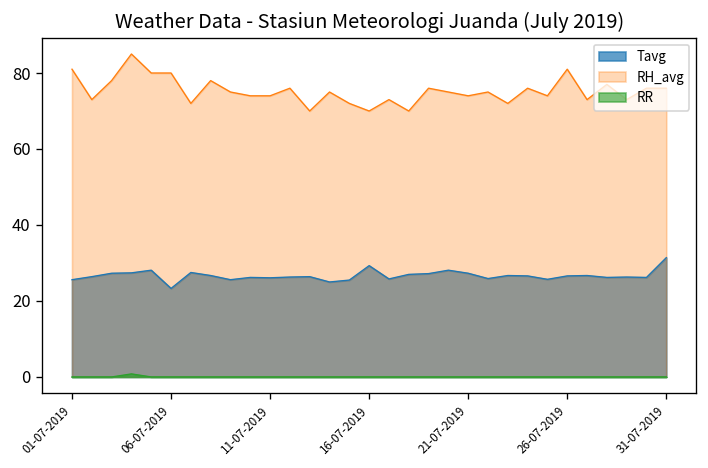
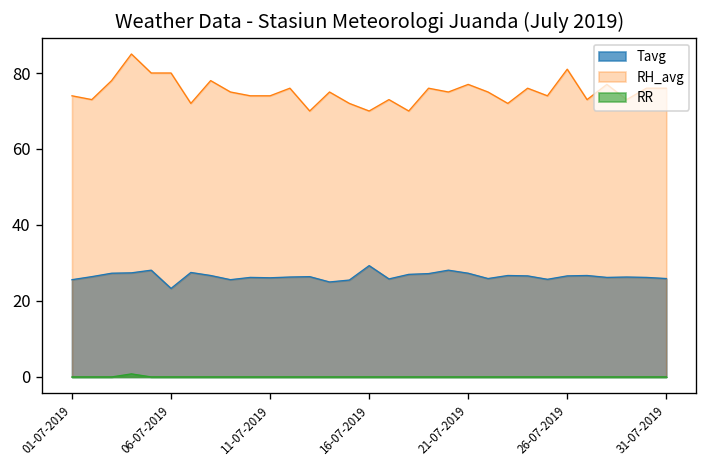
RH_avg, 01-07-2019: 81 -> 74
RH_avg, 21-07-2019: 74 -> 77
Tavg, 31-07-2019: 31 -> 26
